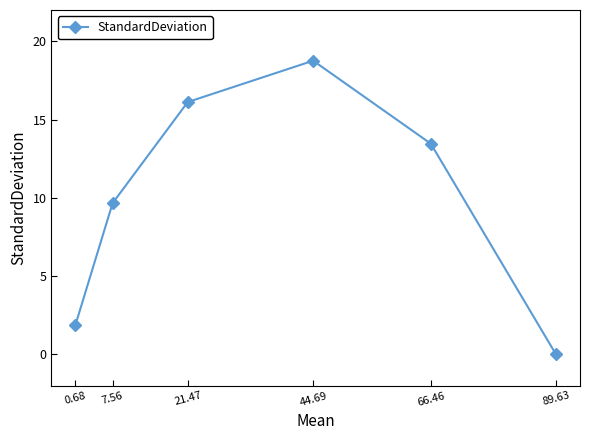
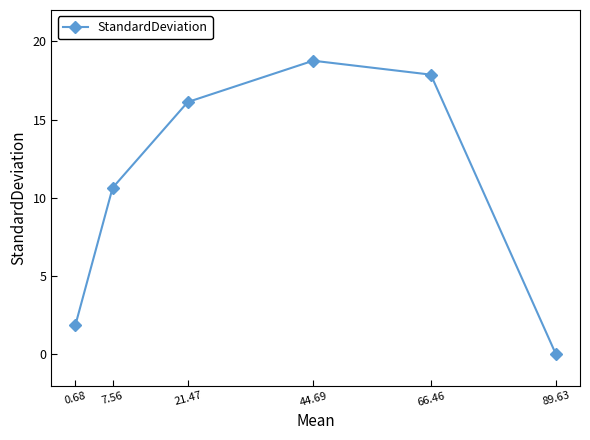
7.56: 9.7 -> 10.6
66.46: 13.5 -> 17.9
